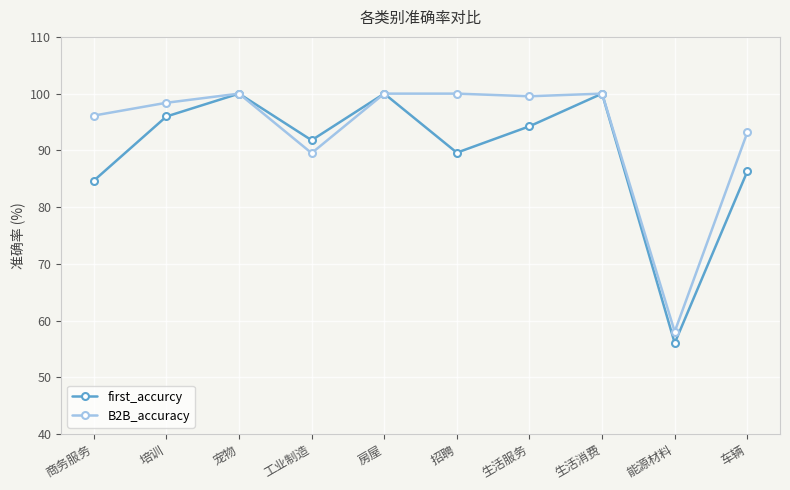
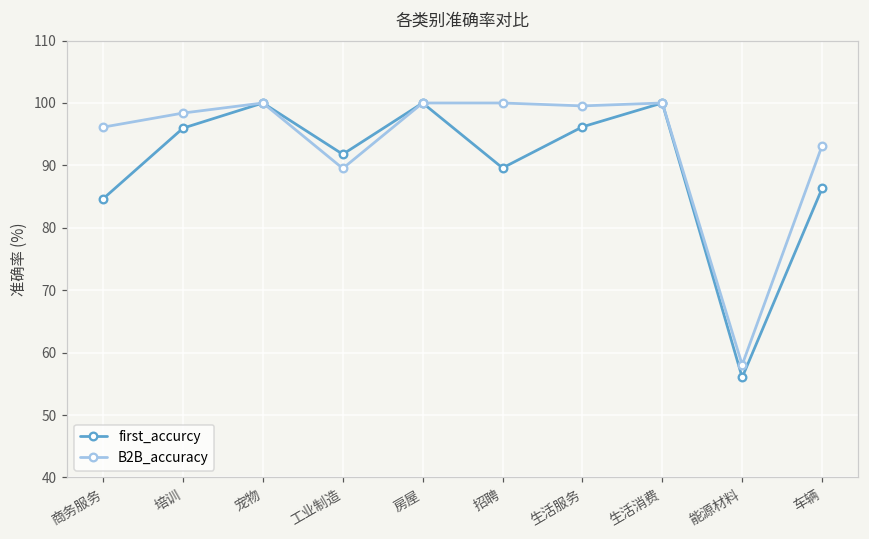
first_accurcy, 生活服务: 94 -> 96
